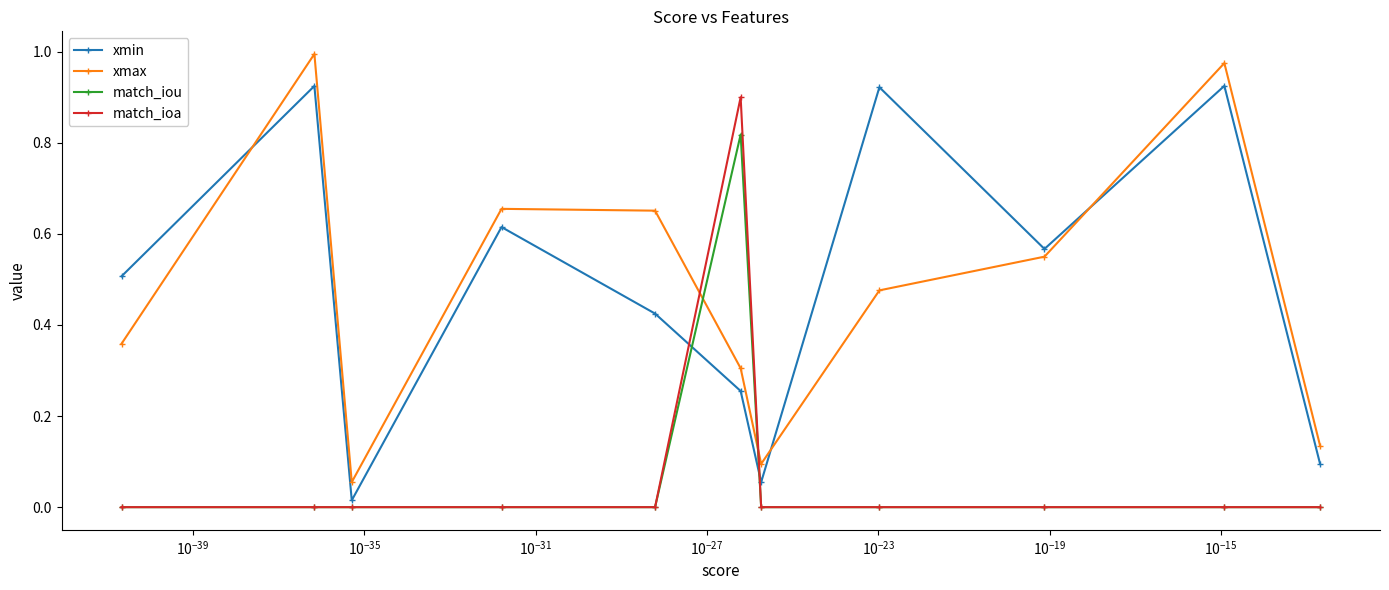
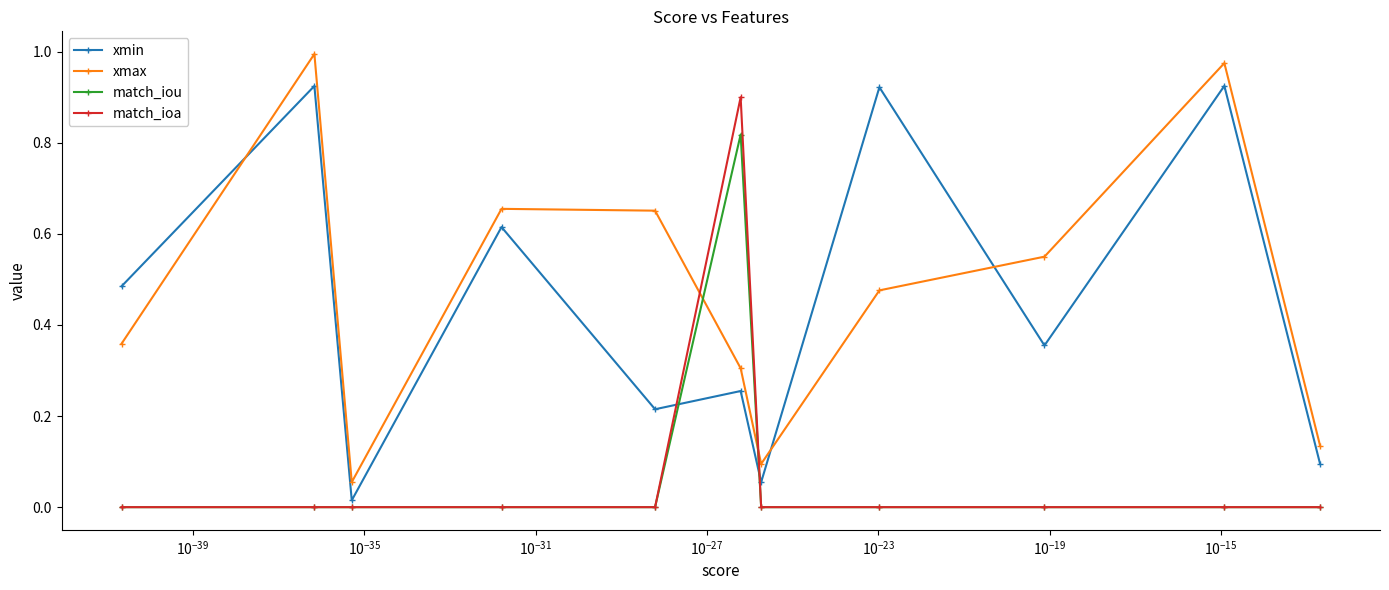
xmin, 10^-47: 0.51 -> 0.49
xmin, 10^-31: 0.43 -> 0.22
xmin, 10^-19: 0.57 -> 0.36
